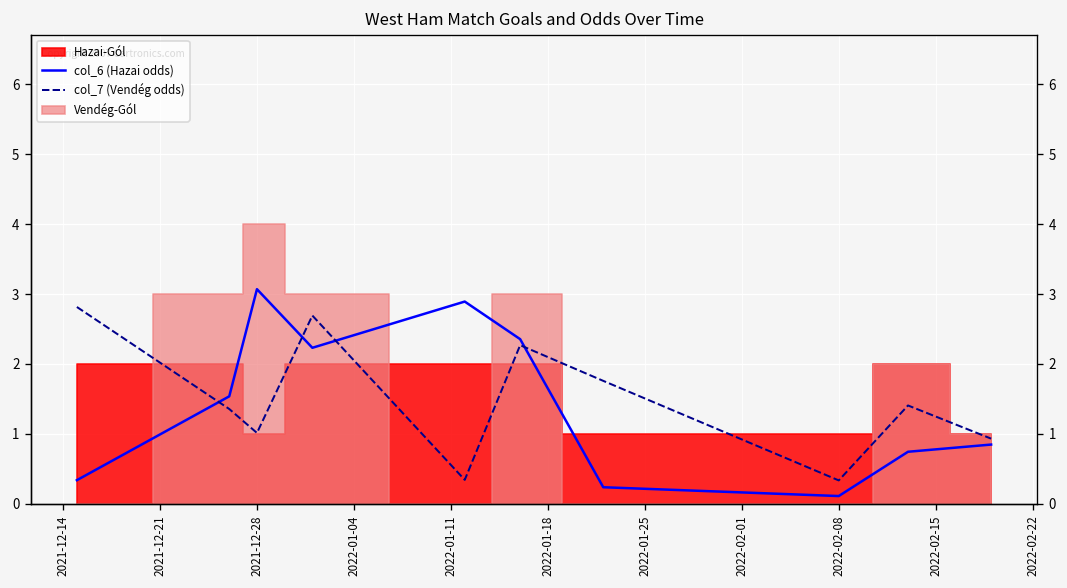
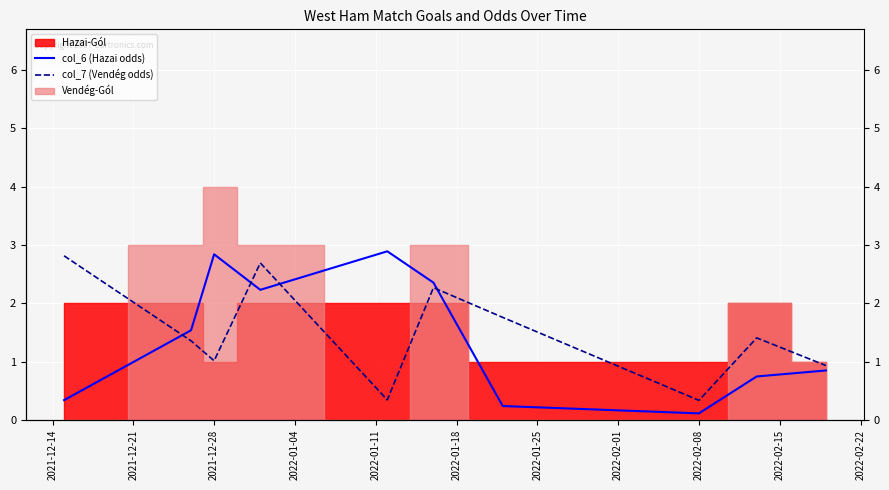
col_6 (Hazai odds), 2021-12-28: 3.1 -> 2.8
